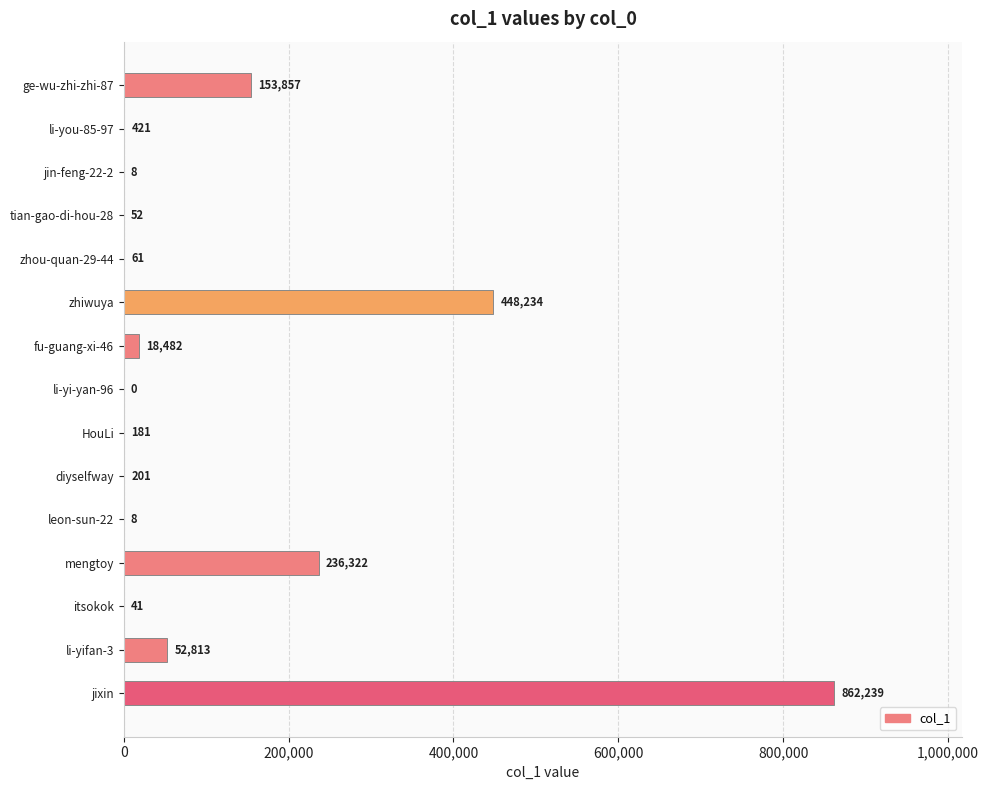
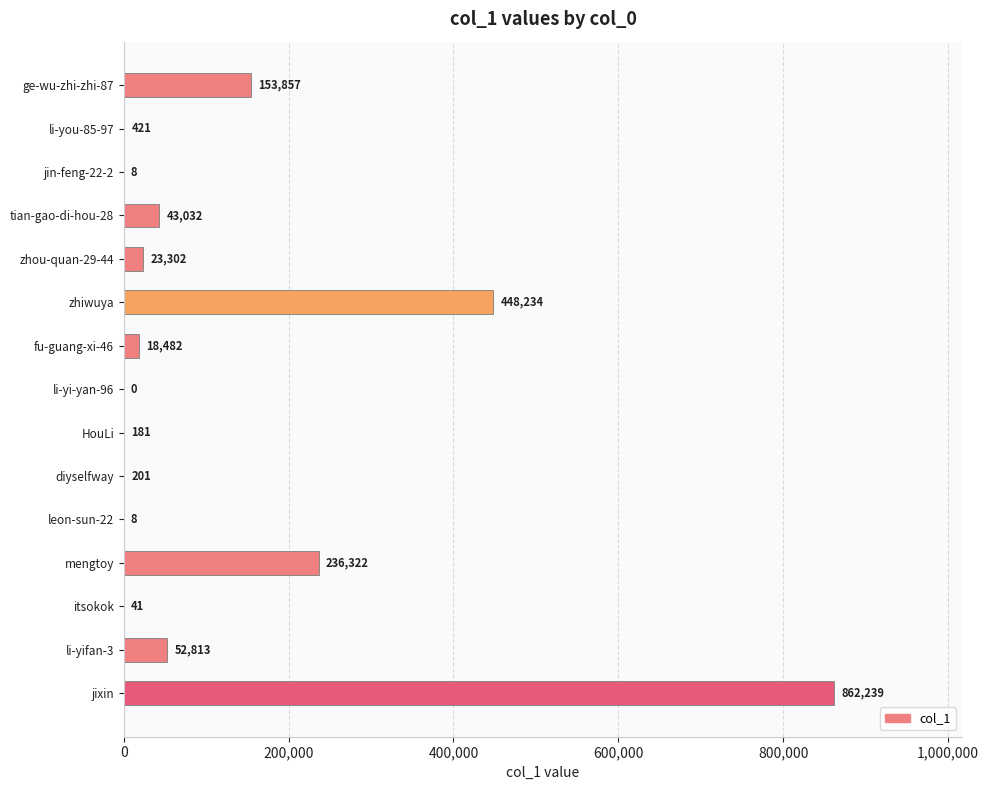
tian-gao-di-hou-28: 52 -> 43,032
zhou-quan-29-44: 61 -> 23,302
